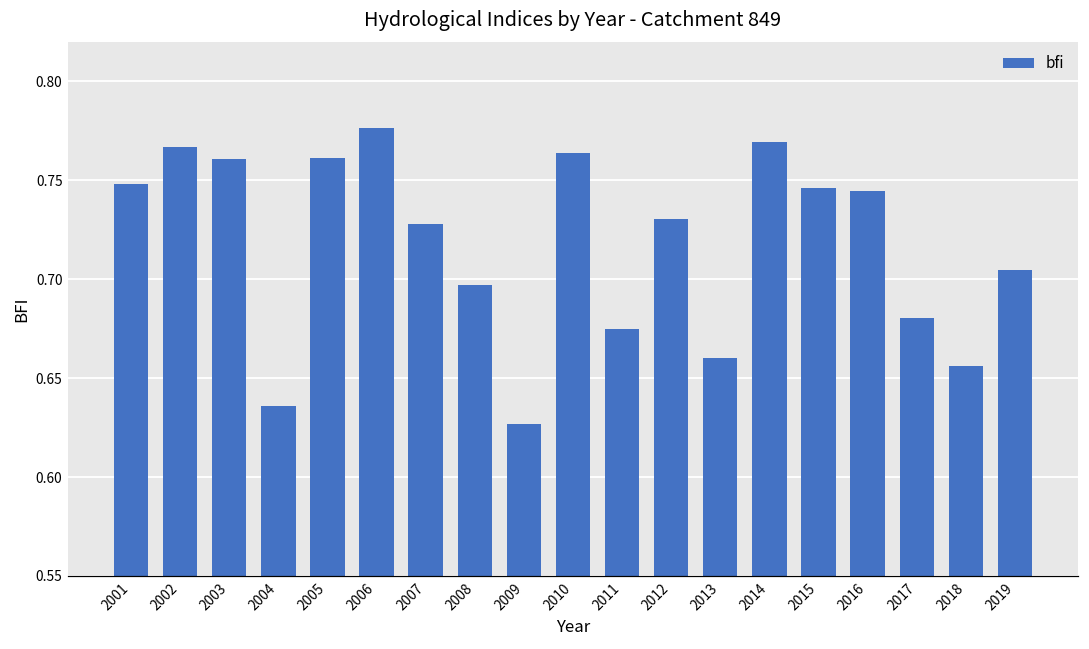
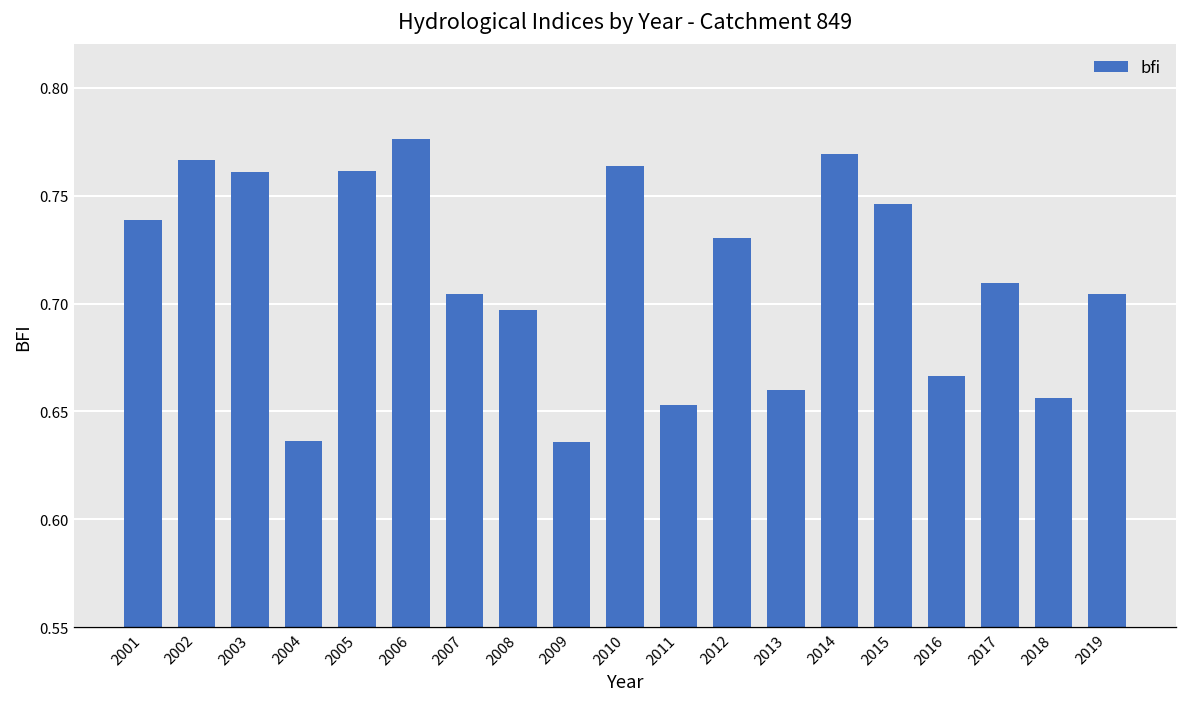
2001: 0.748 -> 0.738
2007: 0.728 -> 0.704
2009: 0.627 -> 0.636
2011: 0.675 -> 0.653
2016: 0.744 -> 0.666
2017: 0.681 -> 0.710
